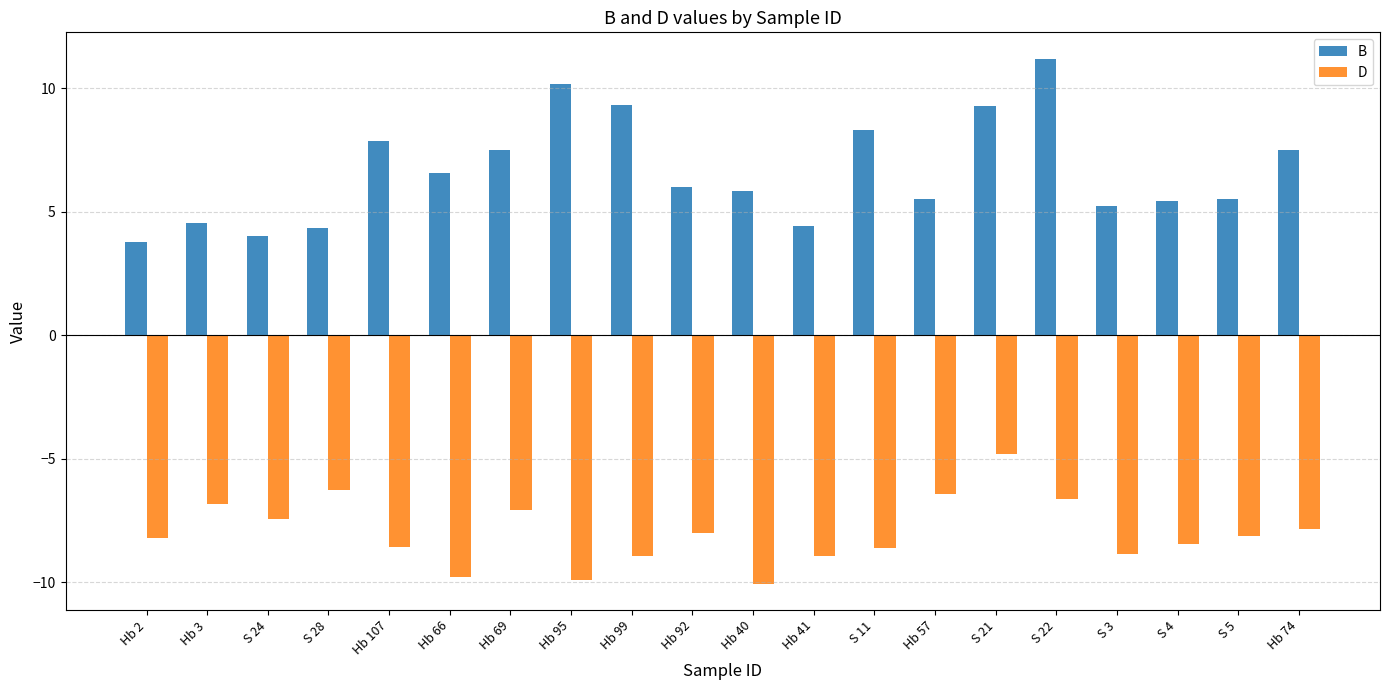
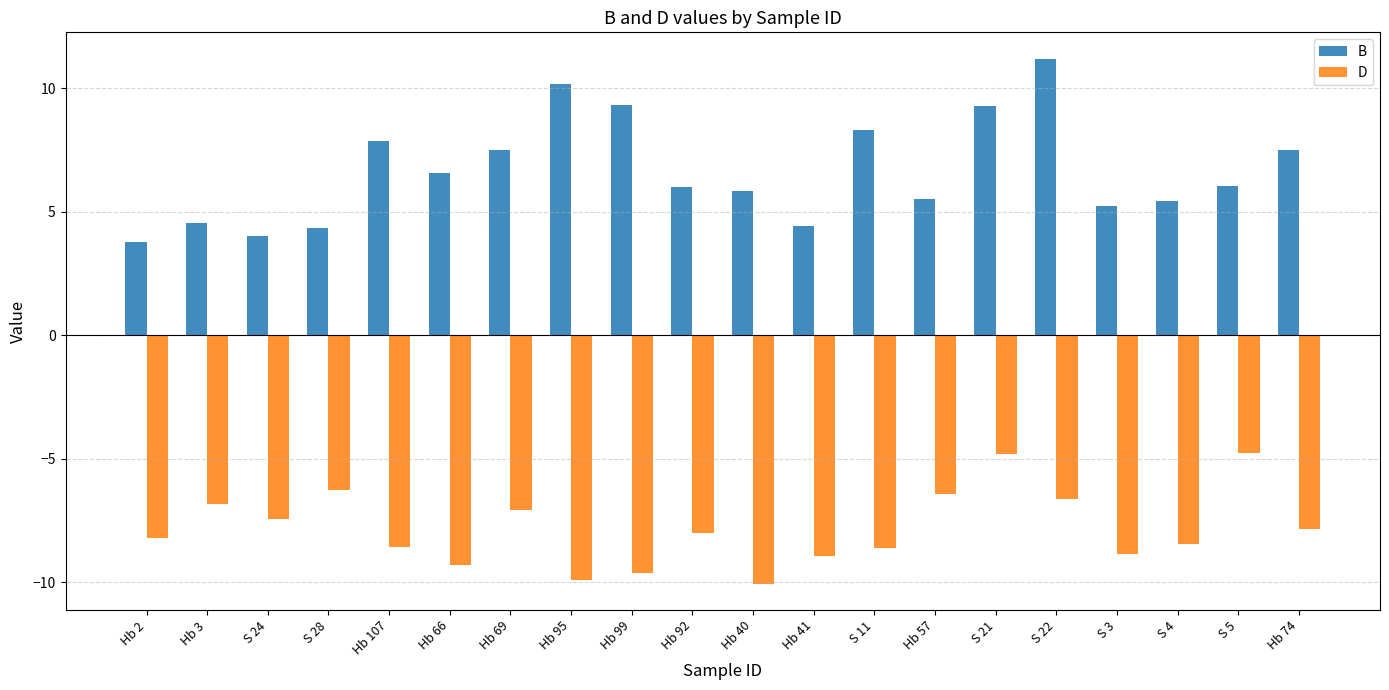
D, Hb 66: -9.8 -> -9.3
D, Hb 99: -8.9 -> -9.6
B, S 5: 5.5 -> 6.1
D, S 5: -8.1 -> -4.8
